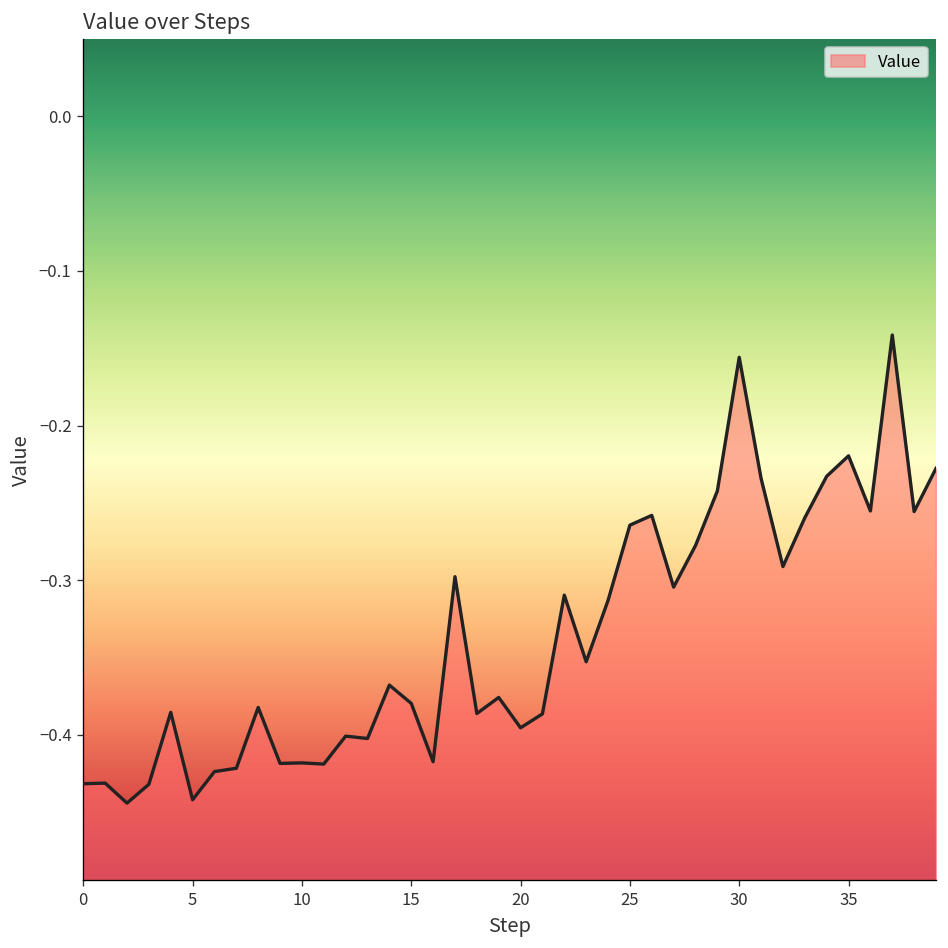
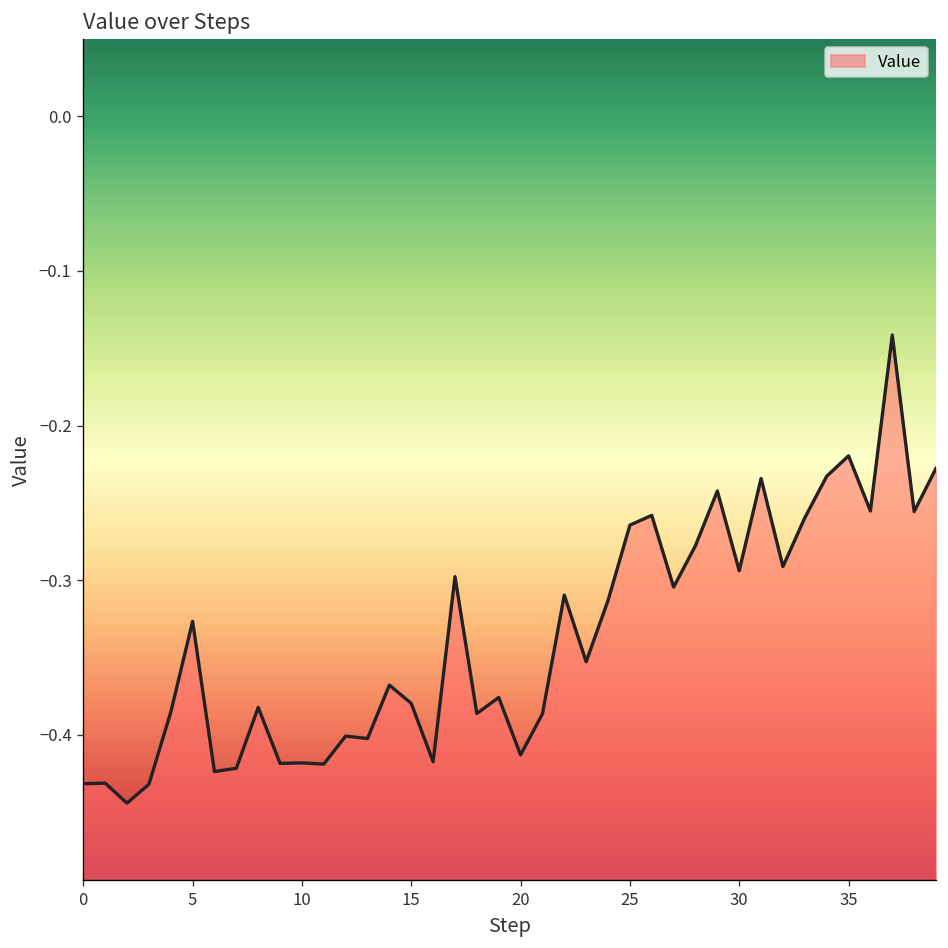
5: -0.442 -> -0.327
20: -0.395 -> -0.413
30: -0.156 -> -0.294
